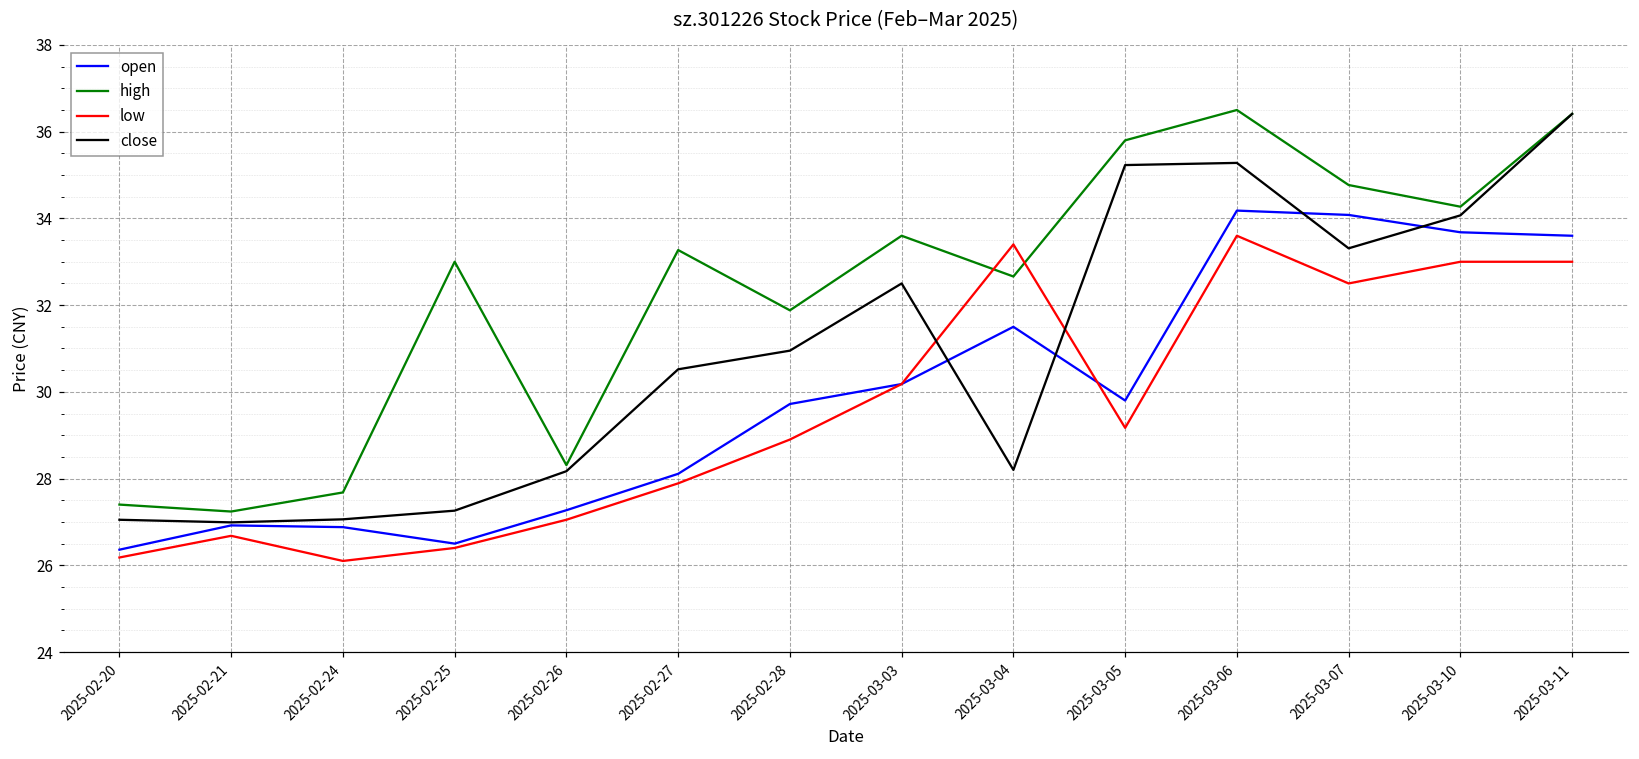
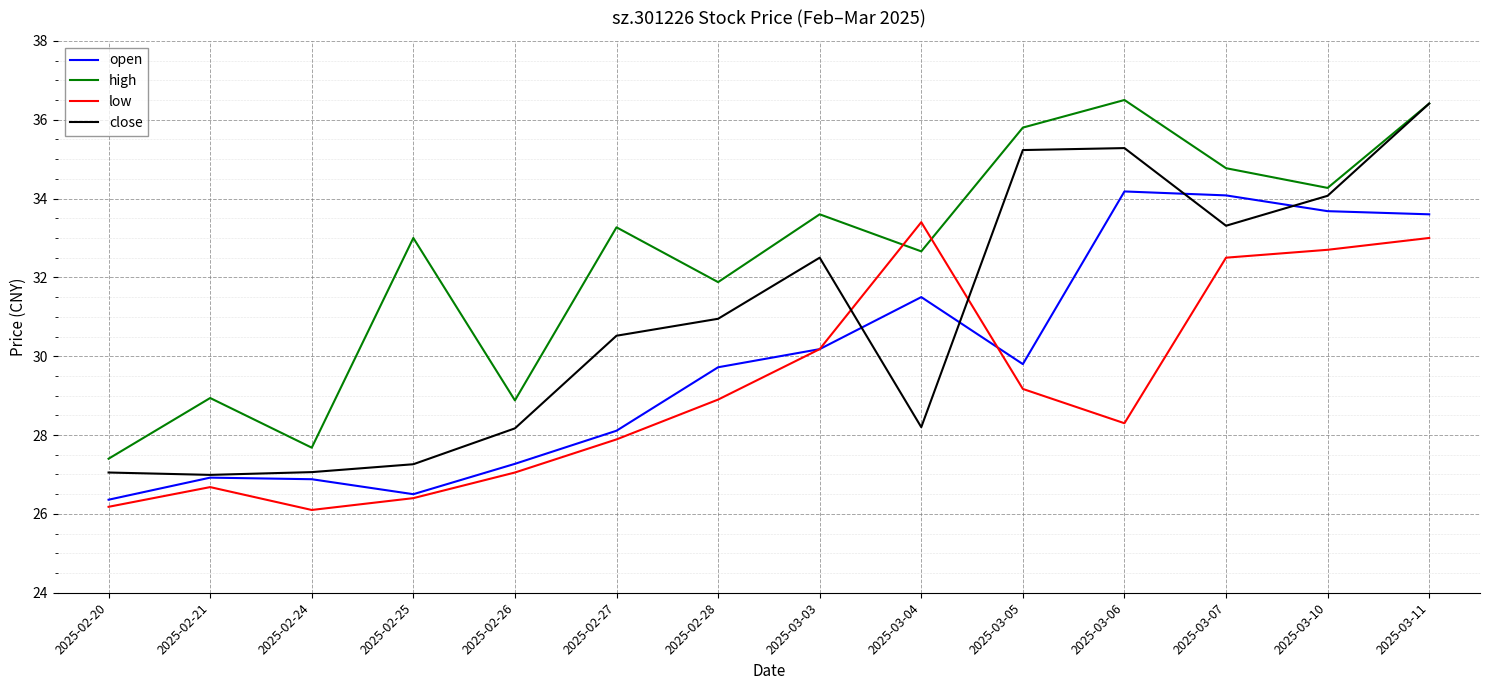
high, 2025-02-21: 27.2 -> 28.9
high, 2025-02-26: 28.3 -> 28.9
low, 2025-03-06: 33.6 -> 28.3
low, 2025-03-10: 33.0 -> 32.7
